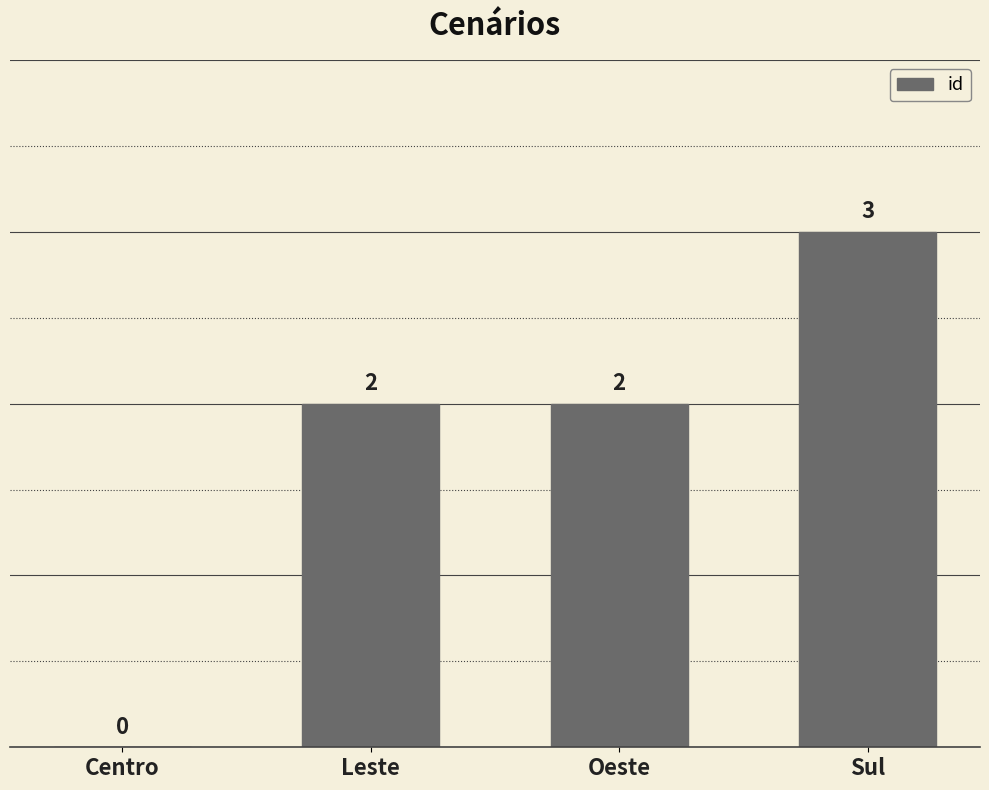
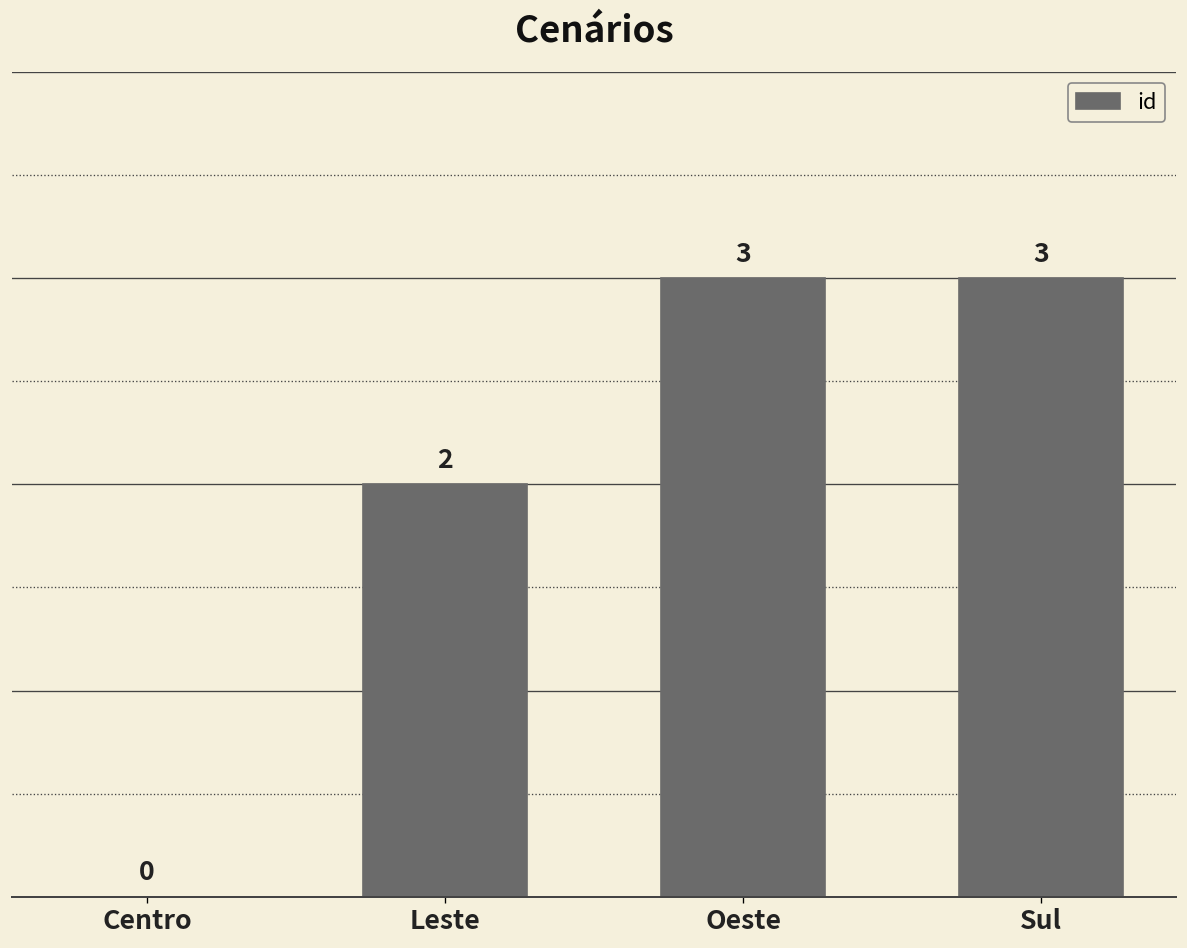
Oeste: 2 -> 3
